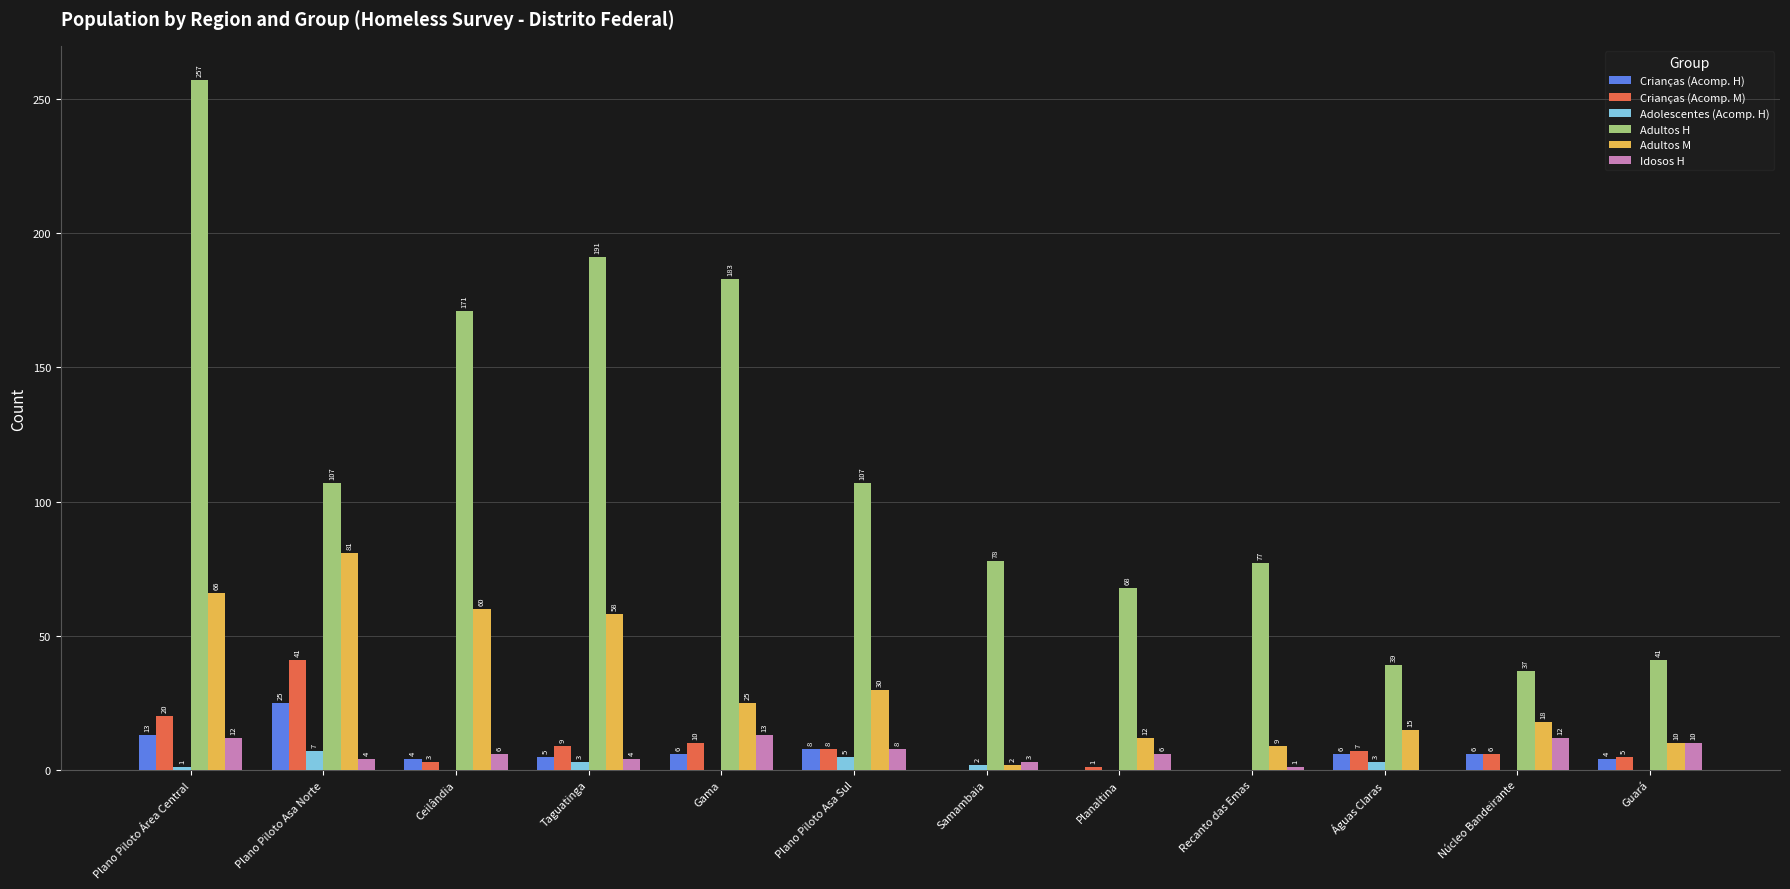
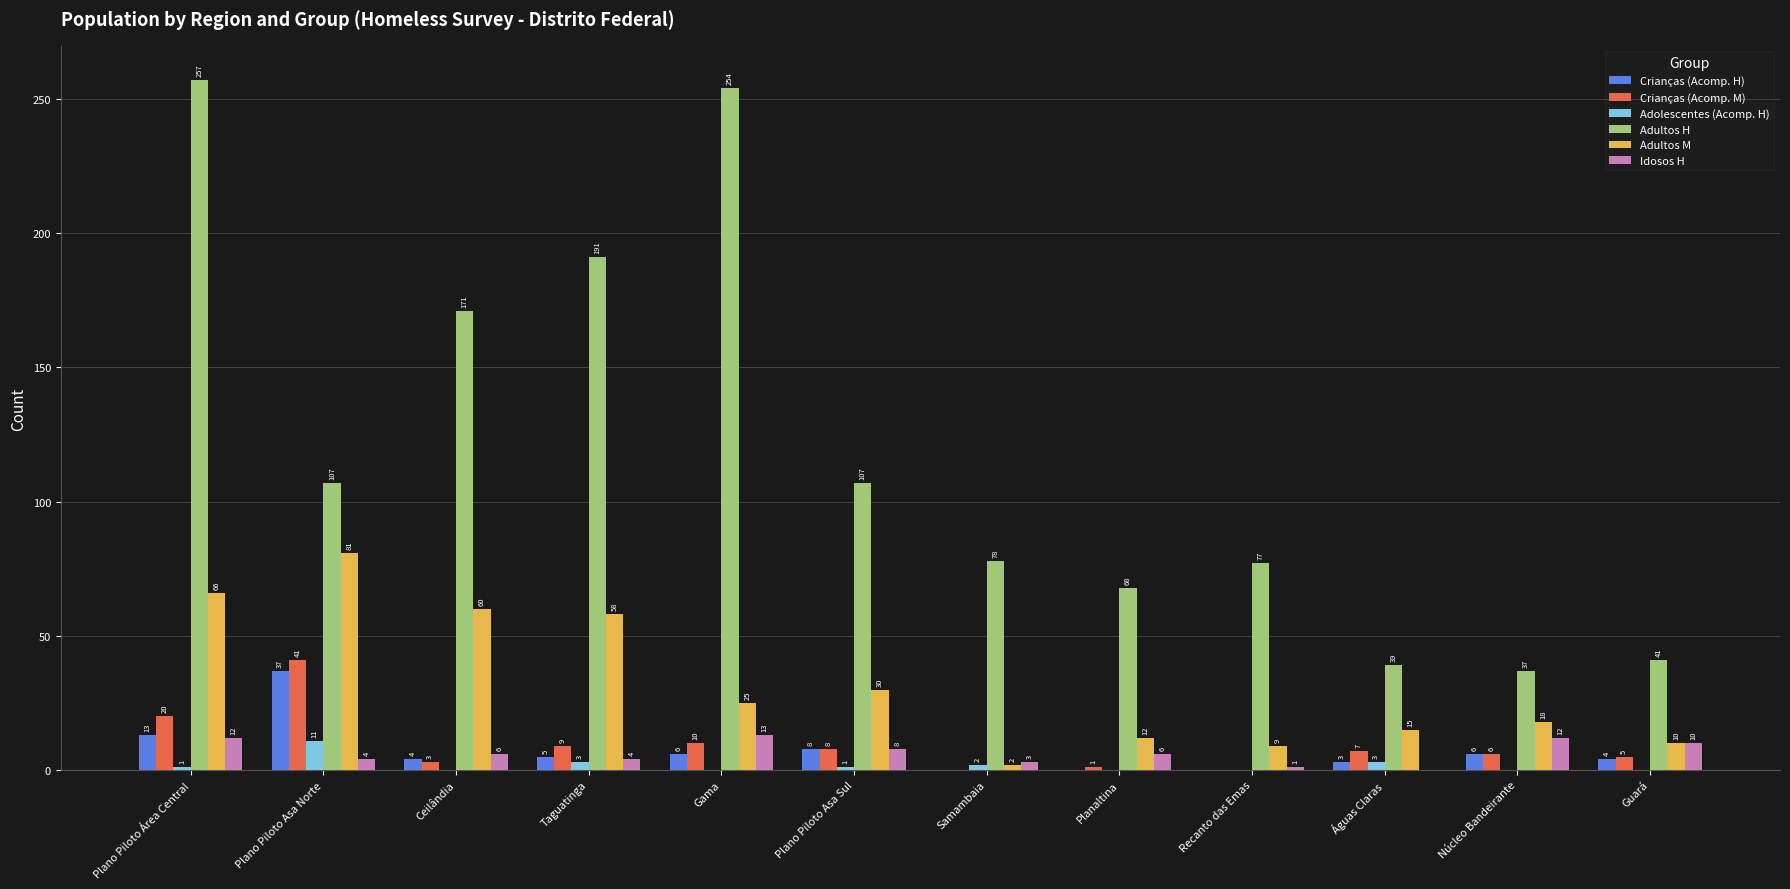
Crianças (Acomp. H), Plano Piloto Asa Norte: 25 -> 37
Adolescentes (Acomp. H), Plano Piloto Asa Norte: 7 -> 11
Adultos H, Gama: 183 -> 254
Adolescentes (Acomp. H), Plano Piloto Asa Sul: 5 -> 1
Crianças (Acomp. H), Águas Claras: 6 -> 3
